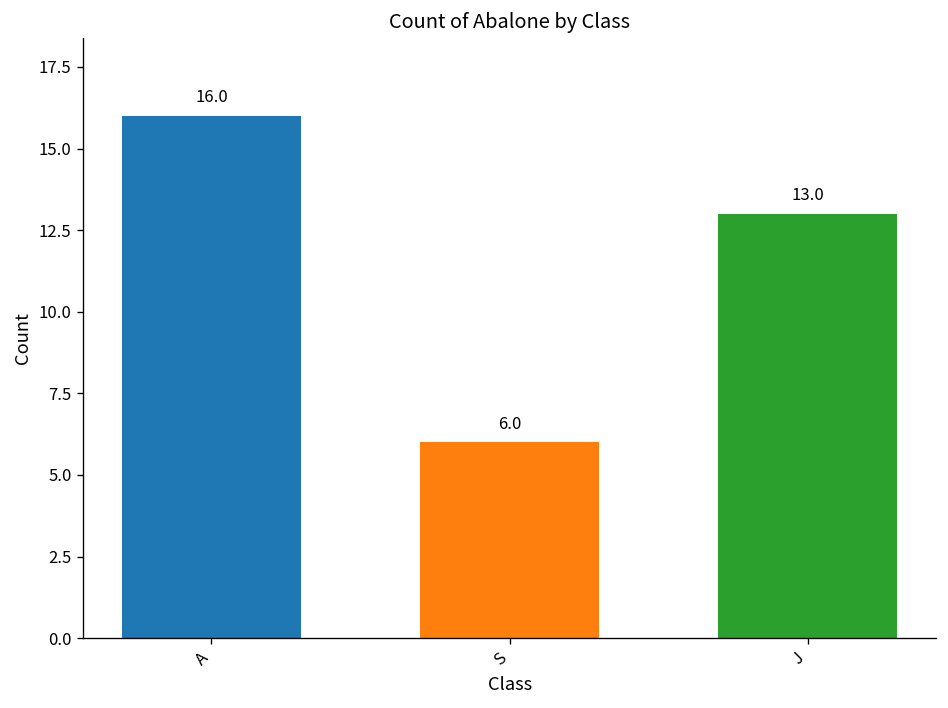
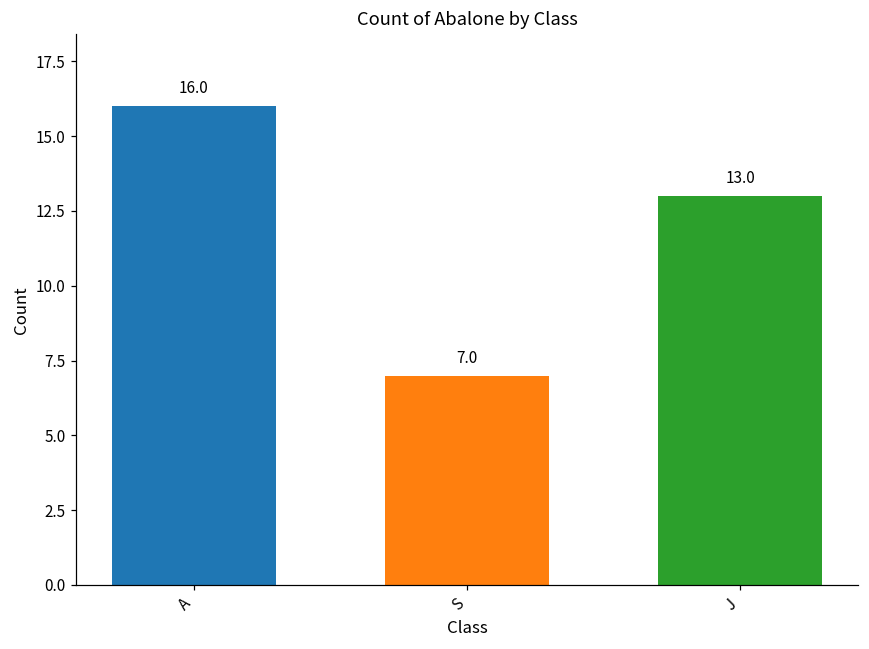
S: 6.0 -> 7.0
